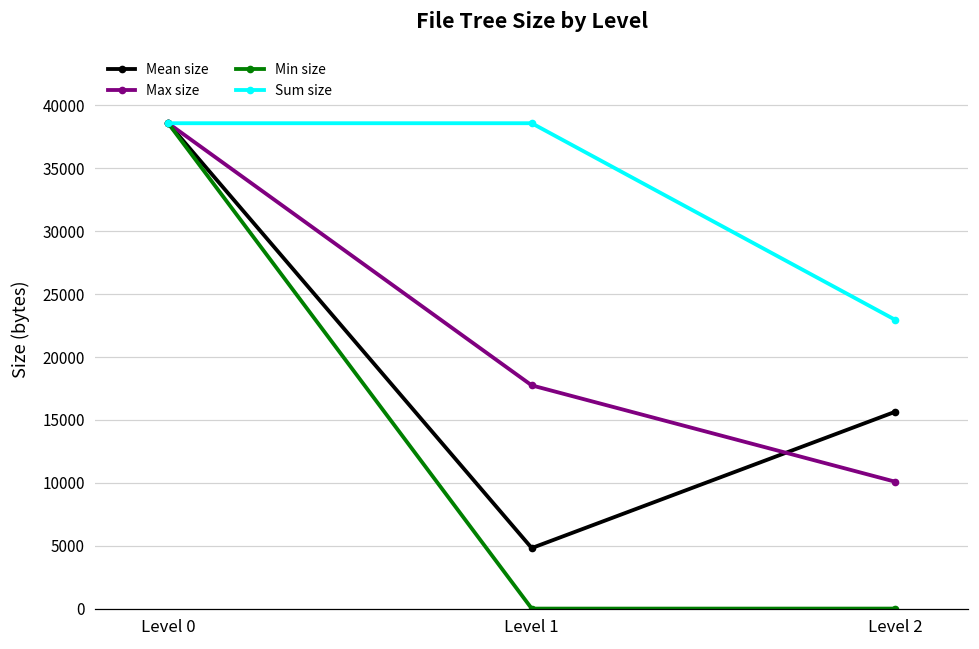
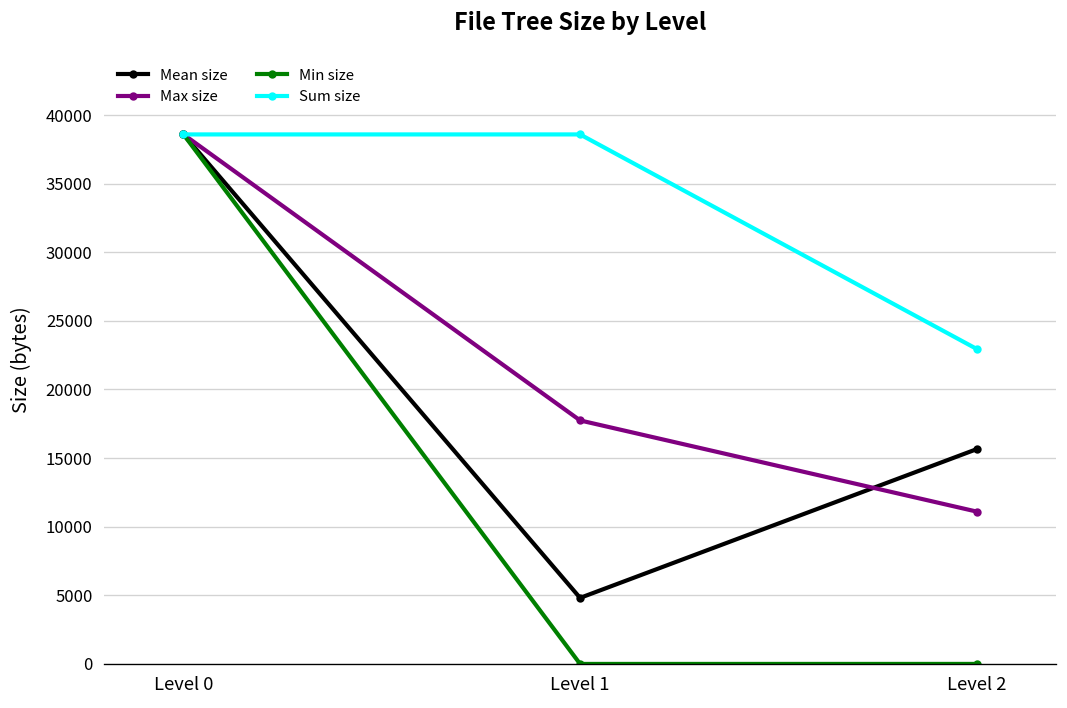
Max size, Level 2: 10100 -> 11100
